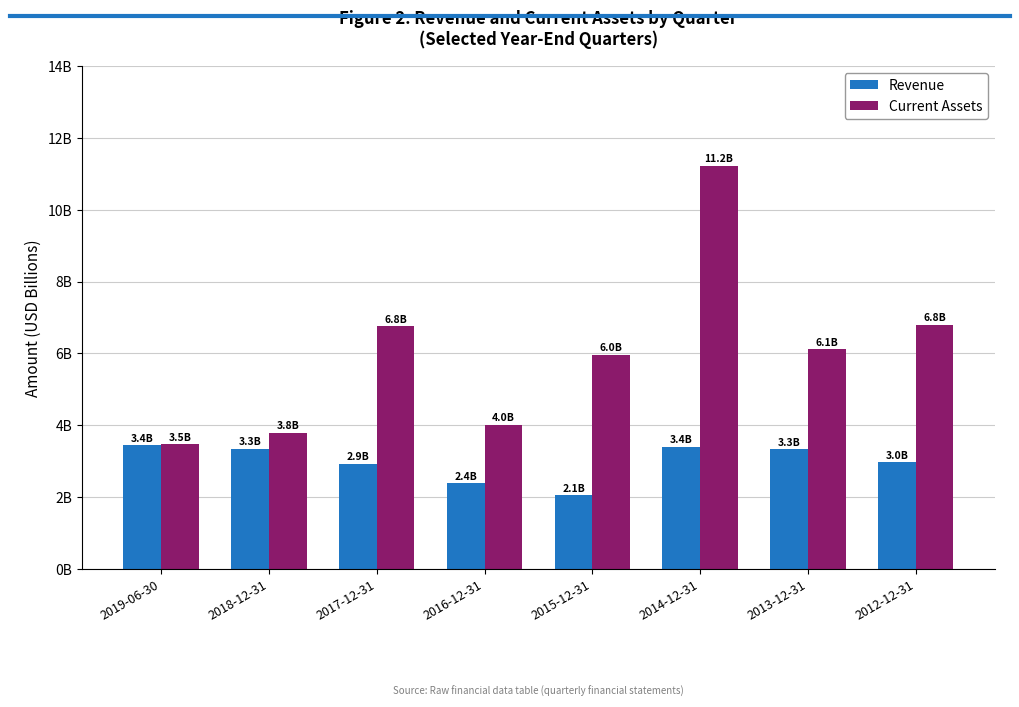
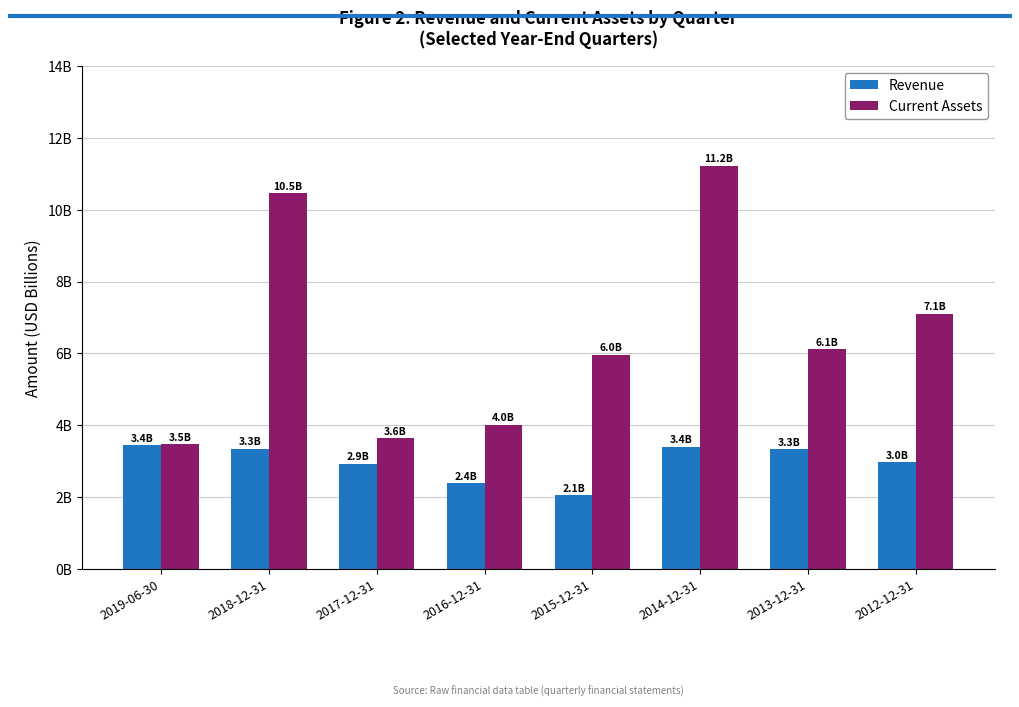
Current Assets, 2018-12-31: 3.8B -> 10.5B
Current Assets, 2017-12-31: 6.8B -> 3.6B
Current Assets, 2012-12-31: 6.8B -> 7.1B
